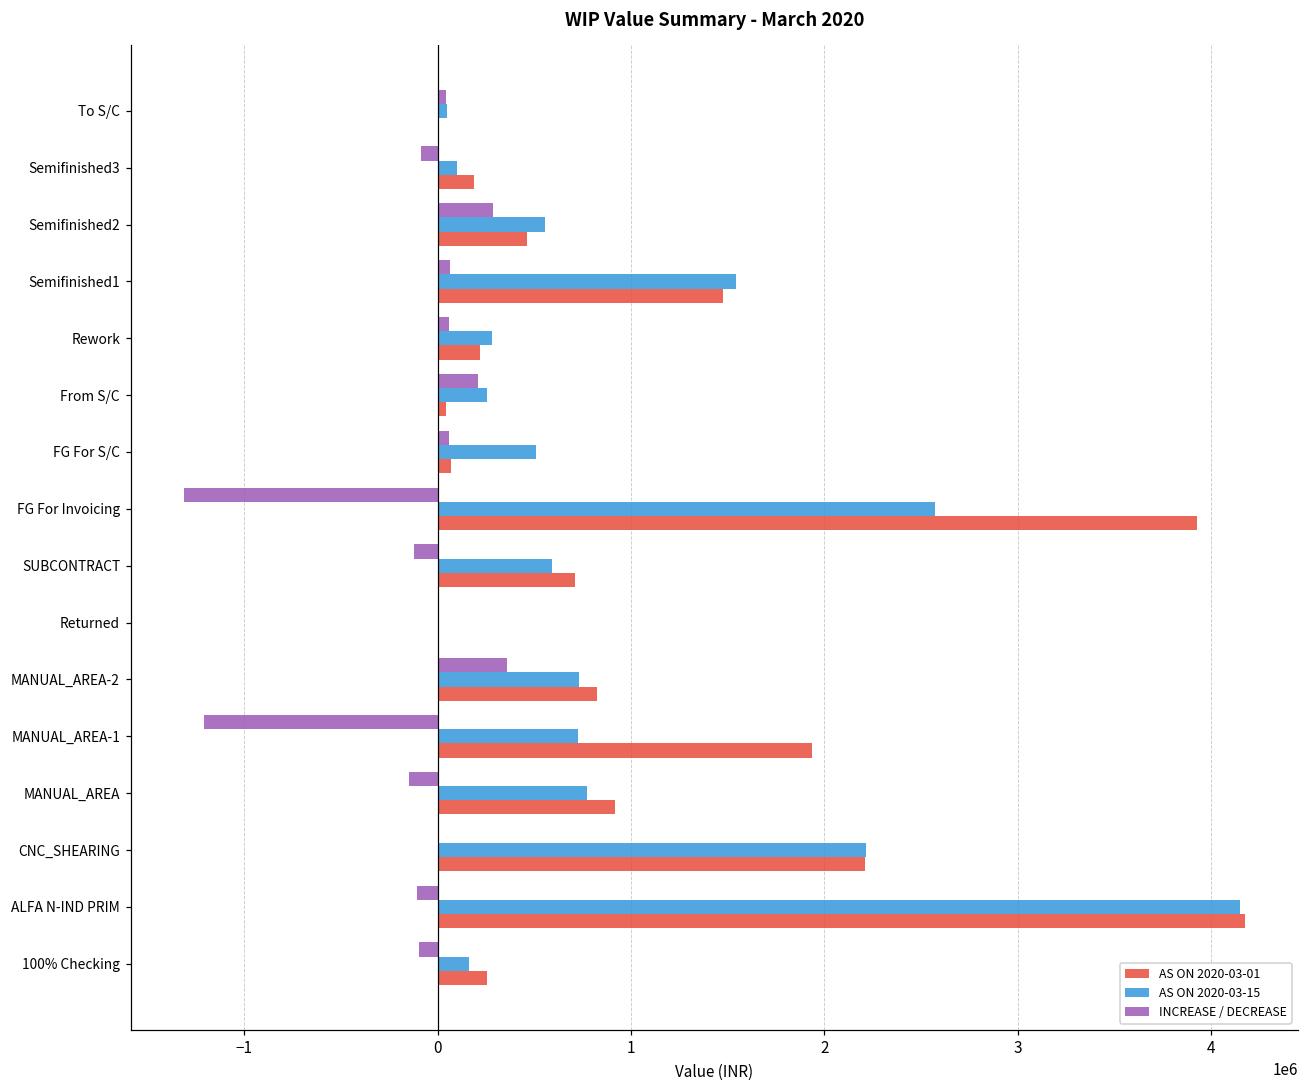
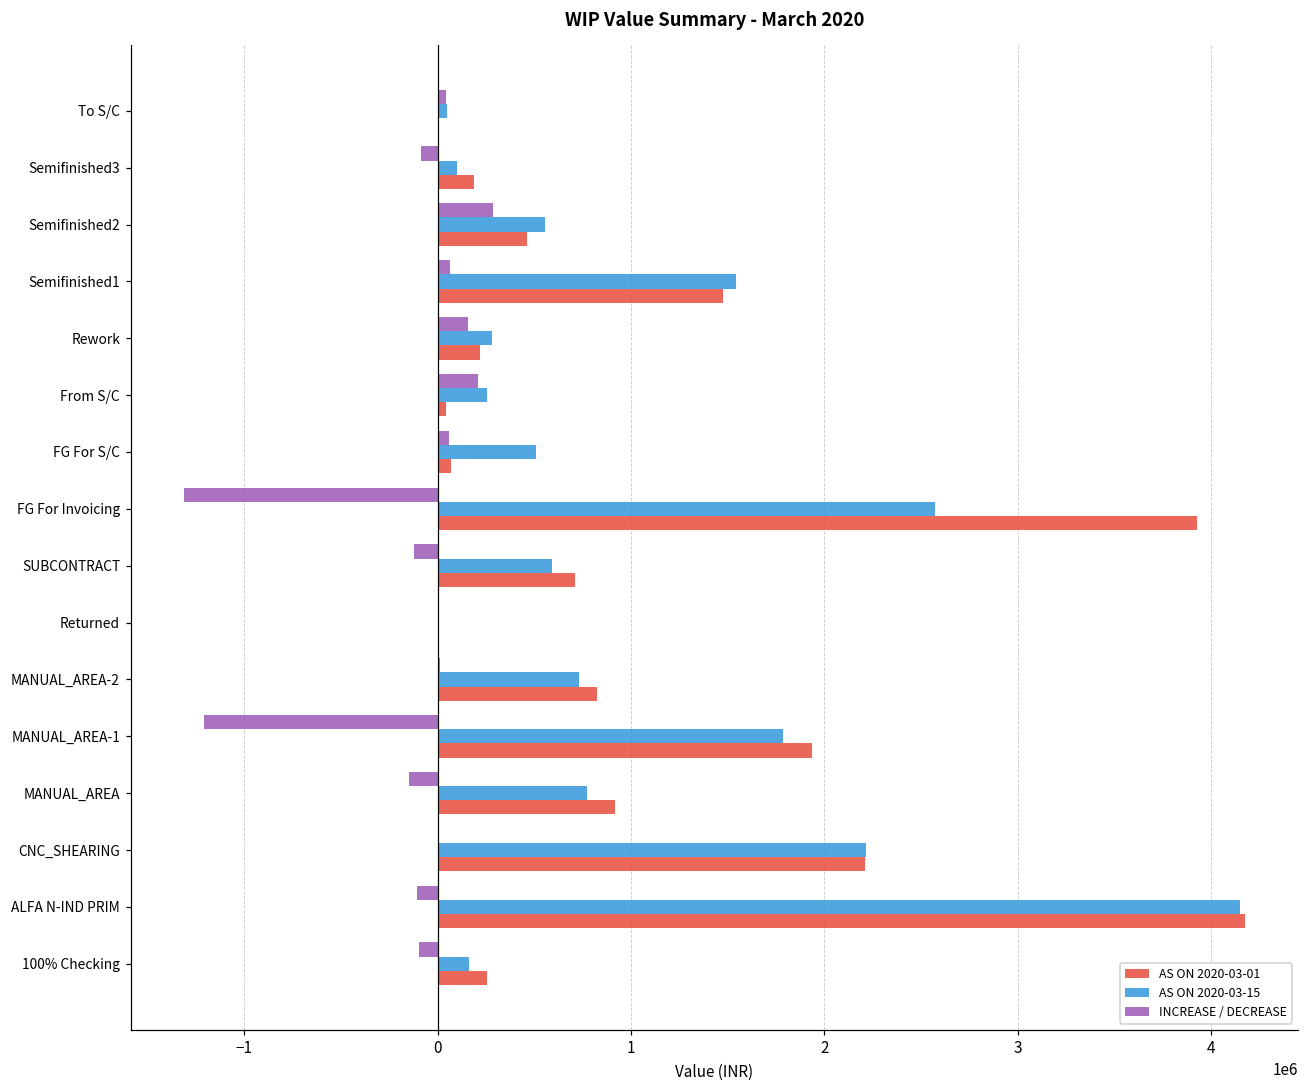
INCREASE / DECREASE, Rework: 60000 -> 160000
INCREASE / DECREASE, MANUAL_AREA-2: 360000 -> 10000
AS ON 2020-03-15, MANUAL_AREA-1: 730000 -> 1780000
